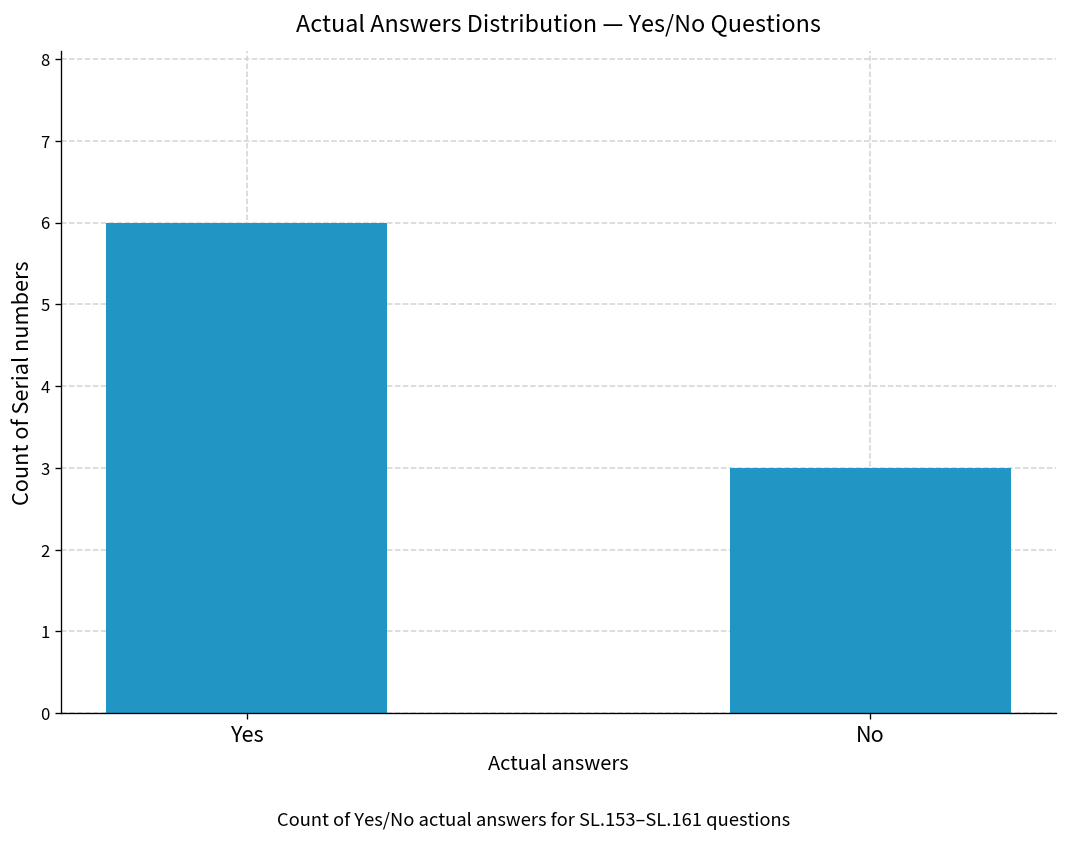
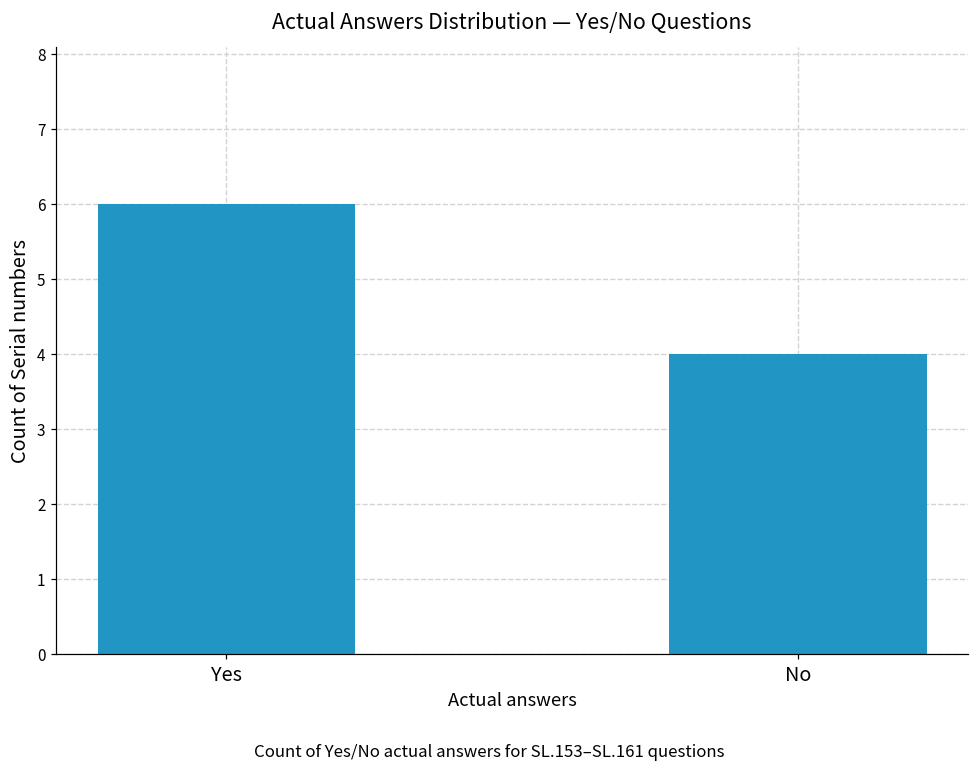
No: 3 -> 4
